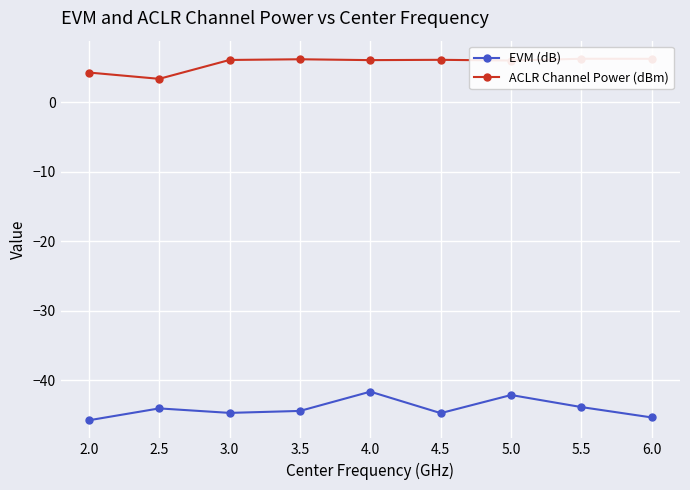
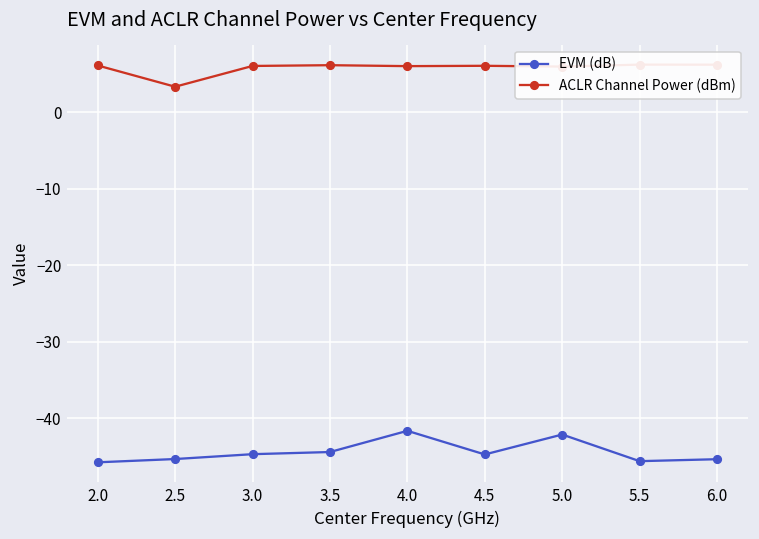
ACLR Channel Power (dBm), 2.0: 4 -> 6
EVM (dB), 2.5: -44 -> -45
EVM (dB), 5.5: -44 -> -46
